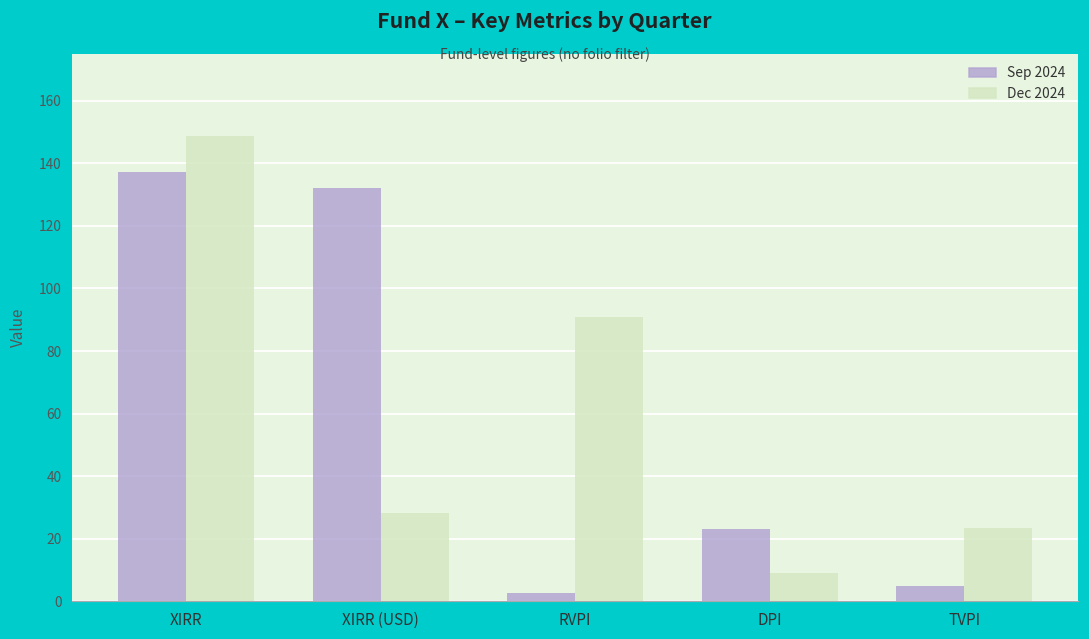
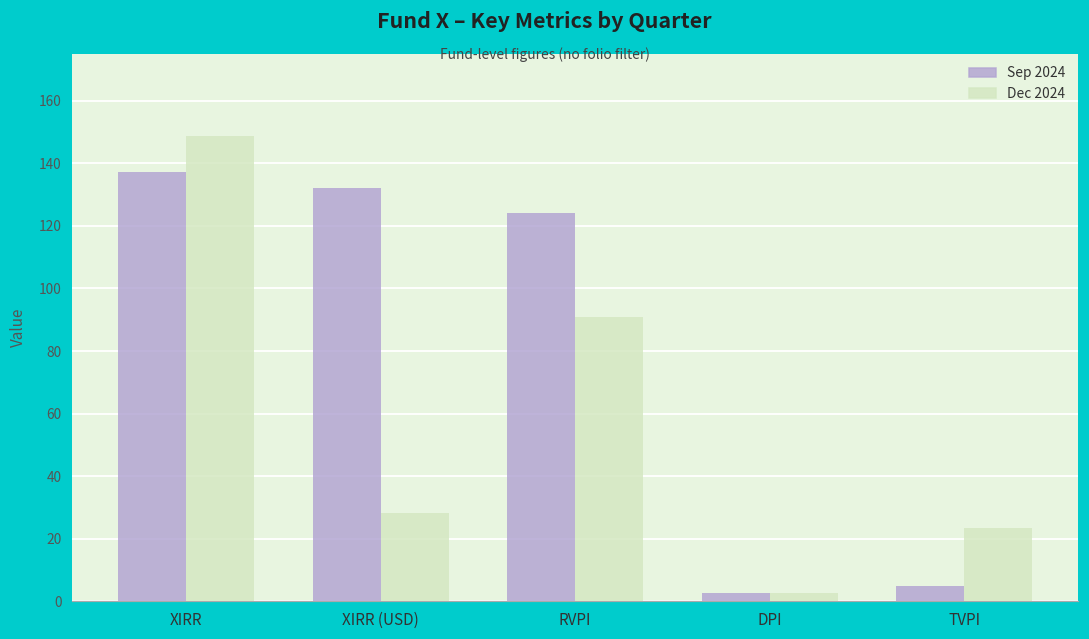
Sep 2024, RVPI: 3 -> 124
Sep 2024, DPI: 23 -> 3
Dec 2024, DPI: 9 -> 3
